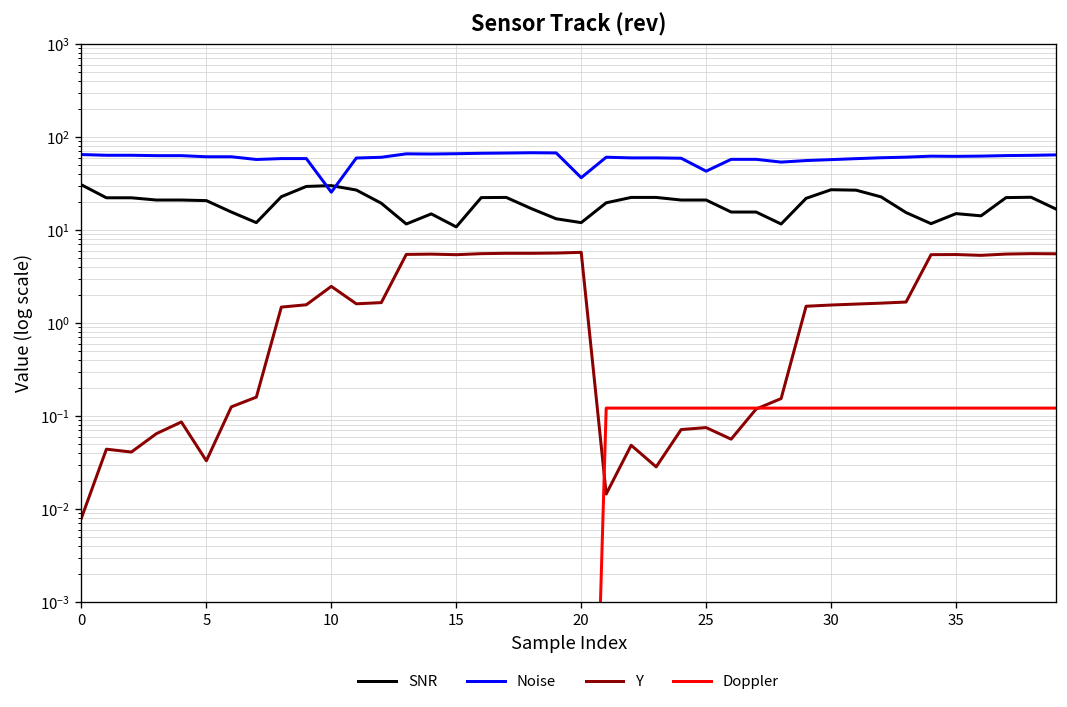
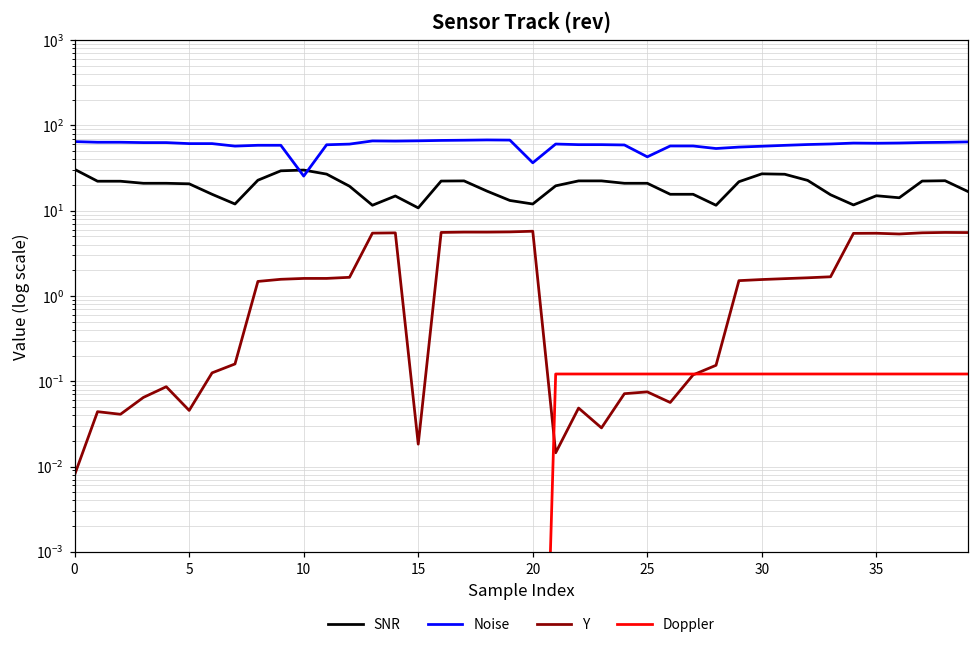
Y, 5: 0.033 -> 0.05
Y, 10: 2.5 -> 1.6
Y, 15: 5 -> 0.018
